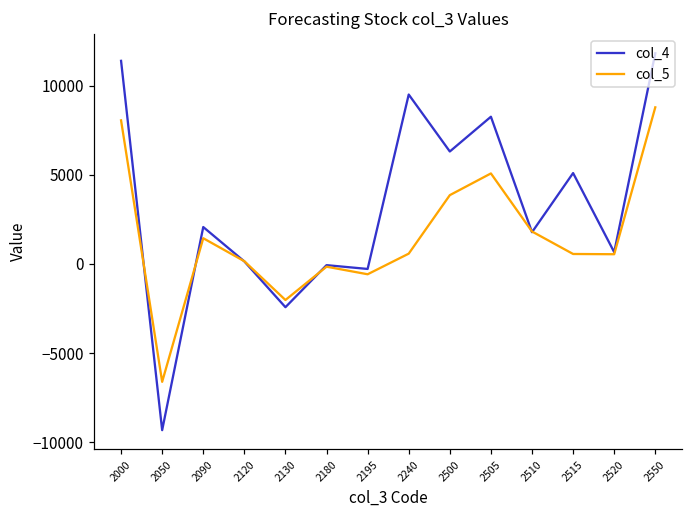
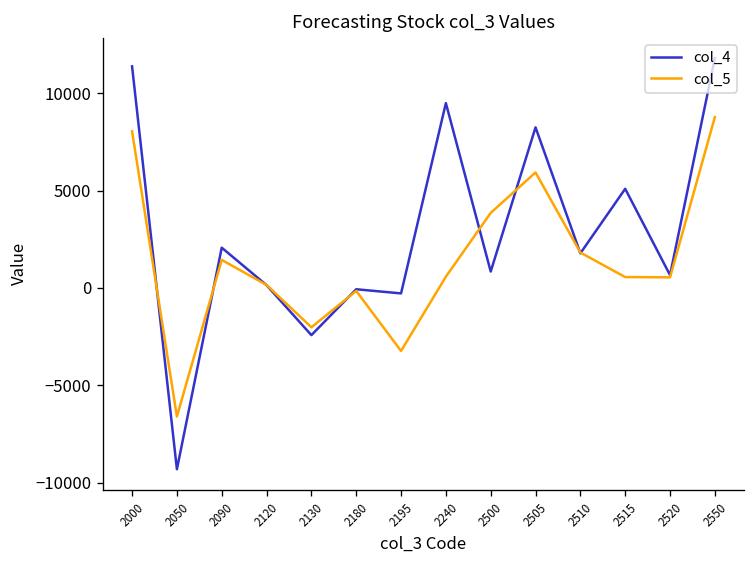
col_5, 2195: -600 -> -3200
col_4, 2500: 6300 -> 800
col_5, 2505: 5100 -> 5900
